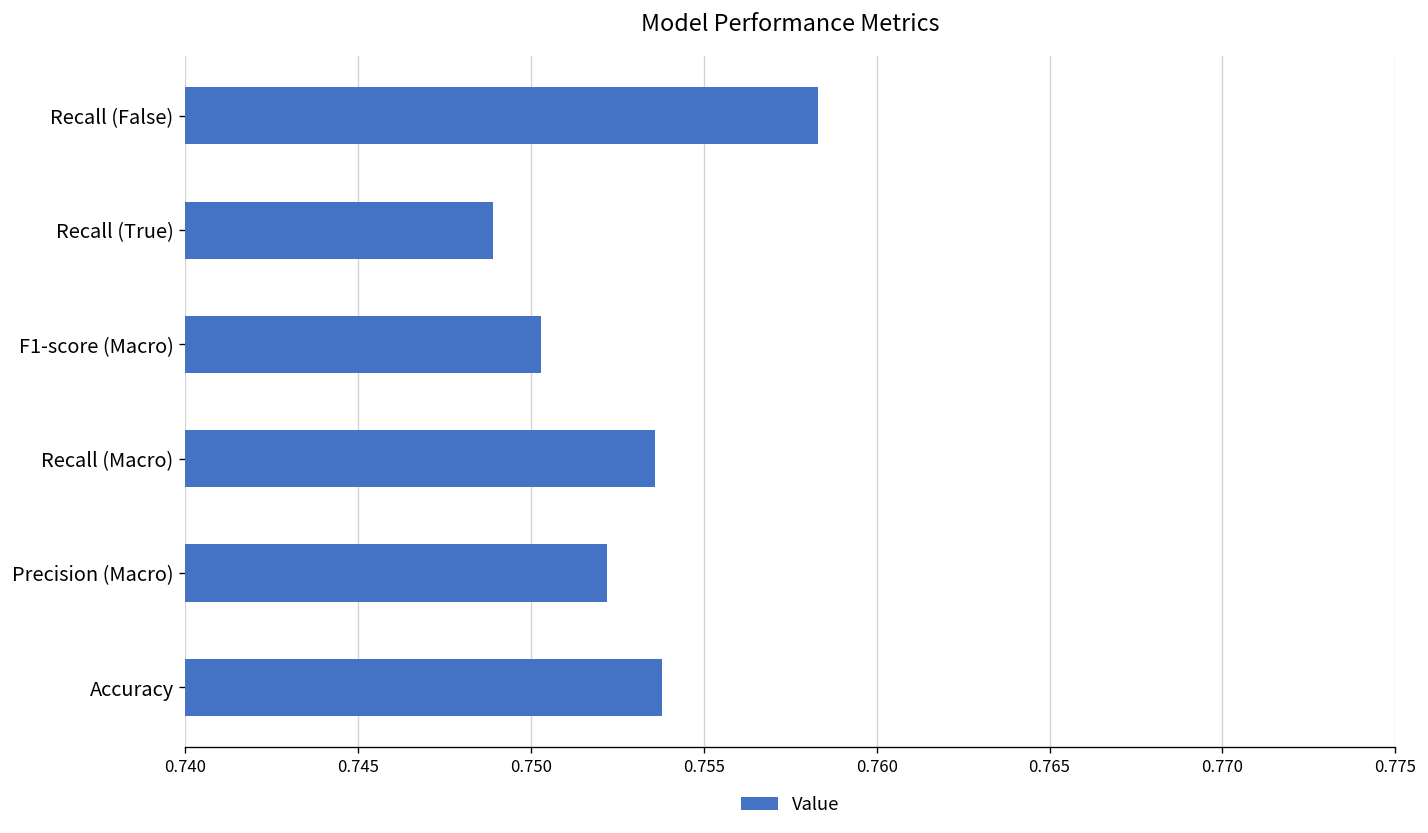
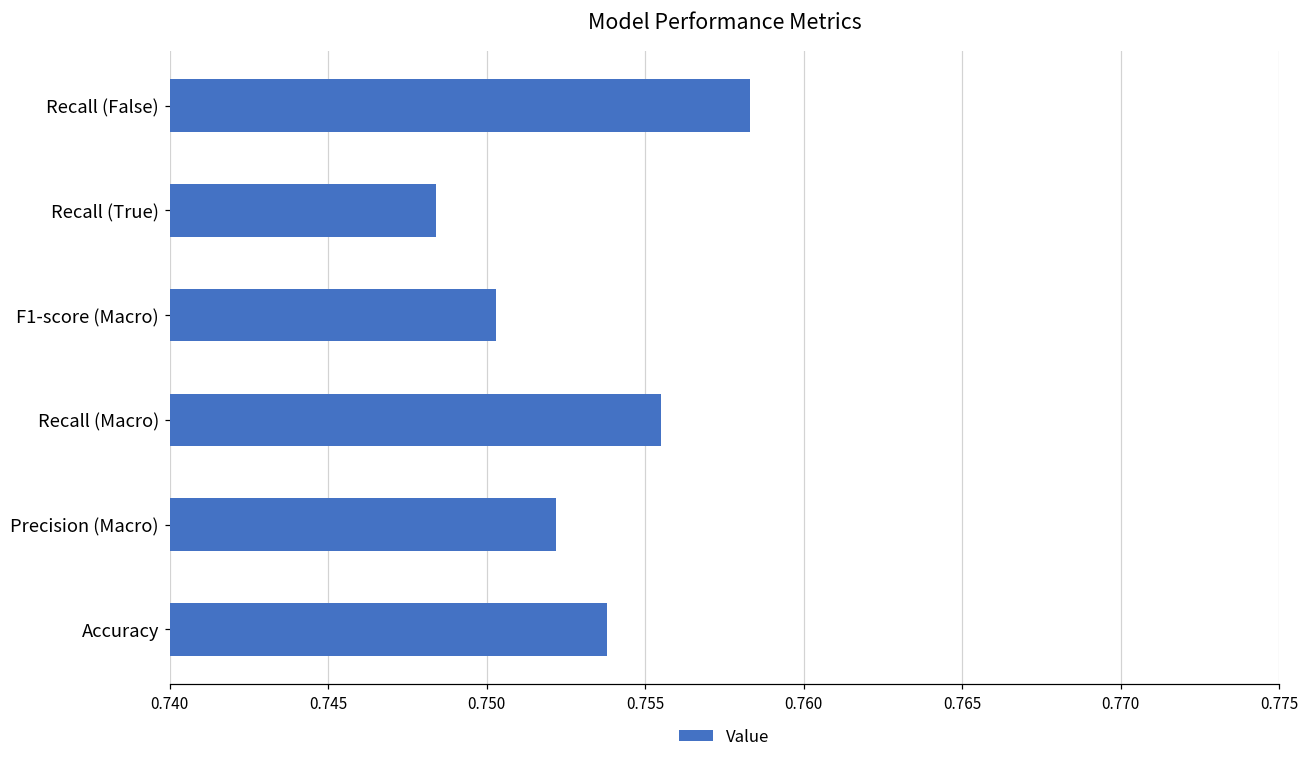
Recall (True): 0.7489 -> 0.7484
Recall (Macro): 0.7536 -> 0.7555
